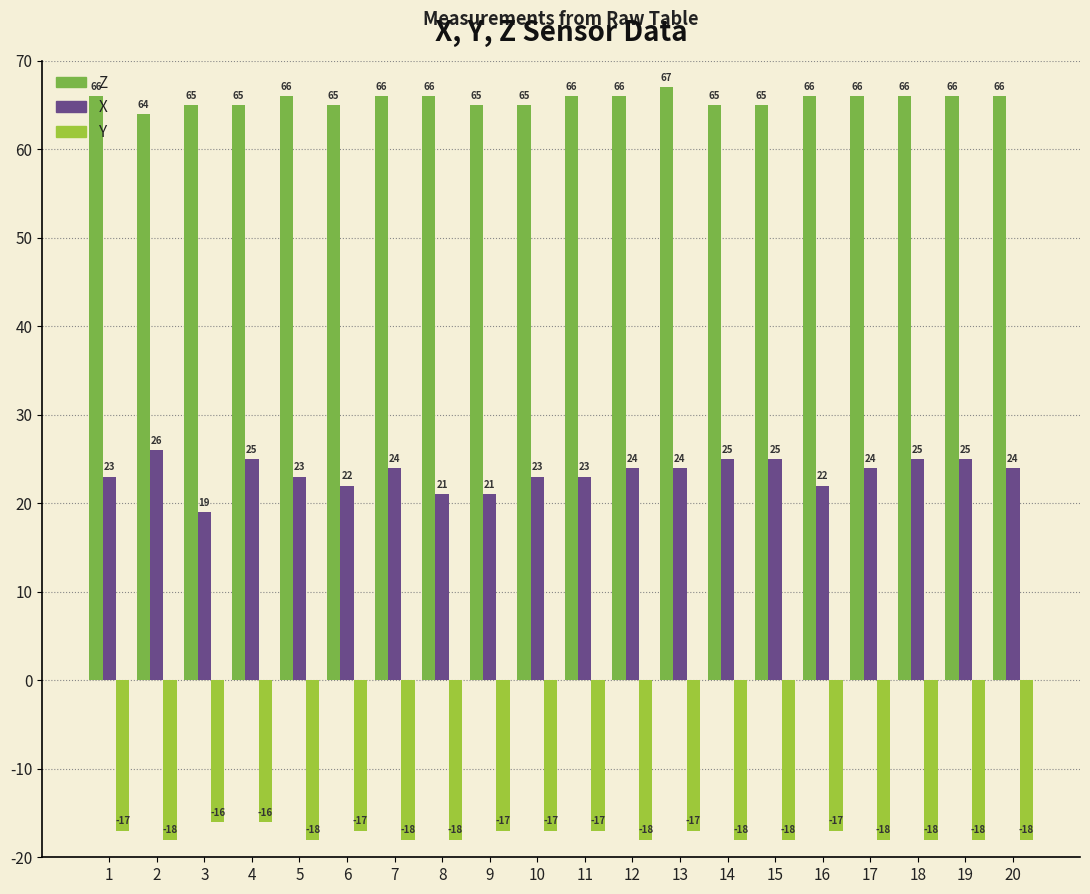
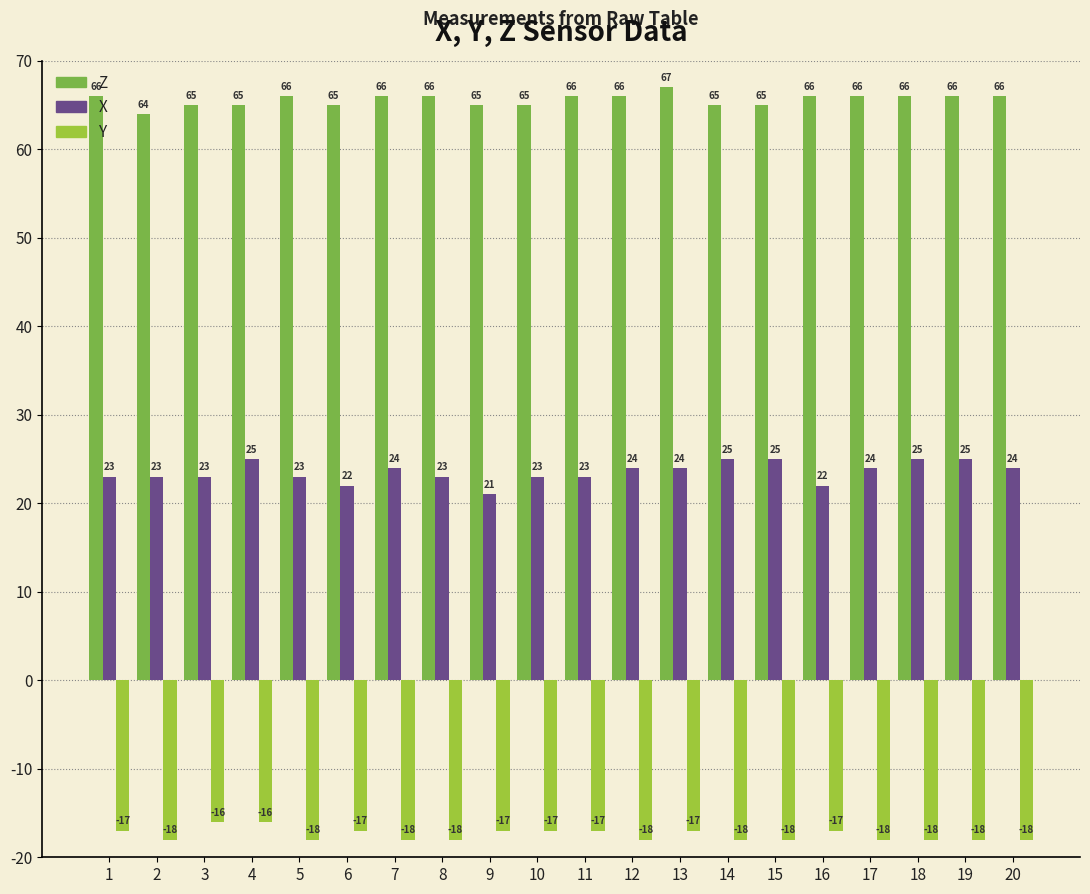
X, 2: 26 -> 23
X, 3: 19 -> 23
X, 8: 21 -> 23
